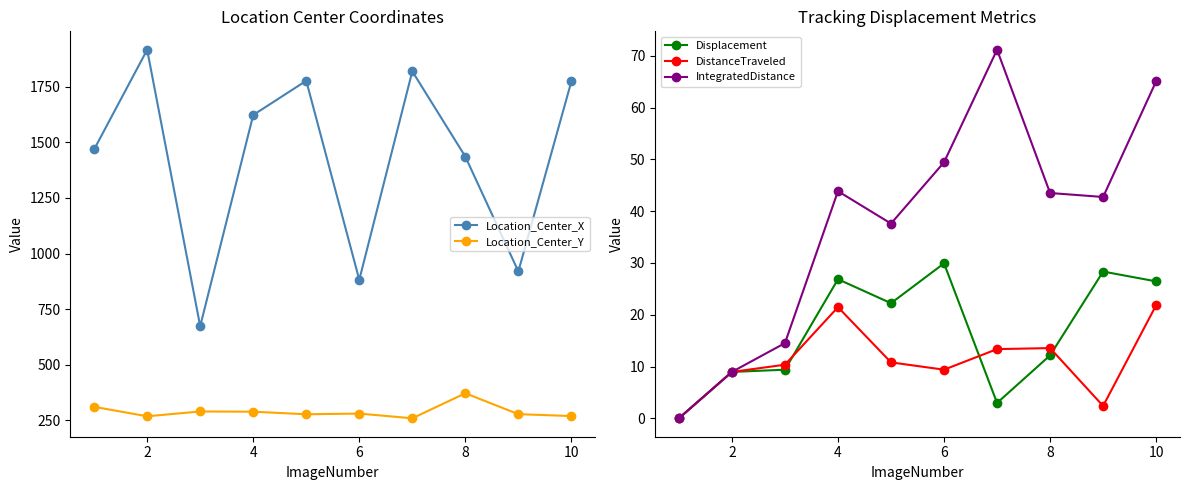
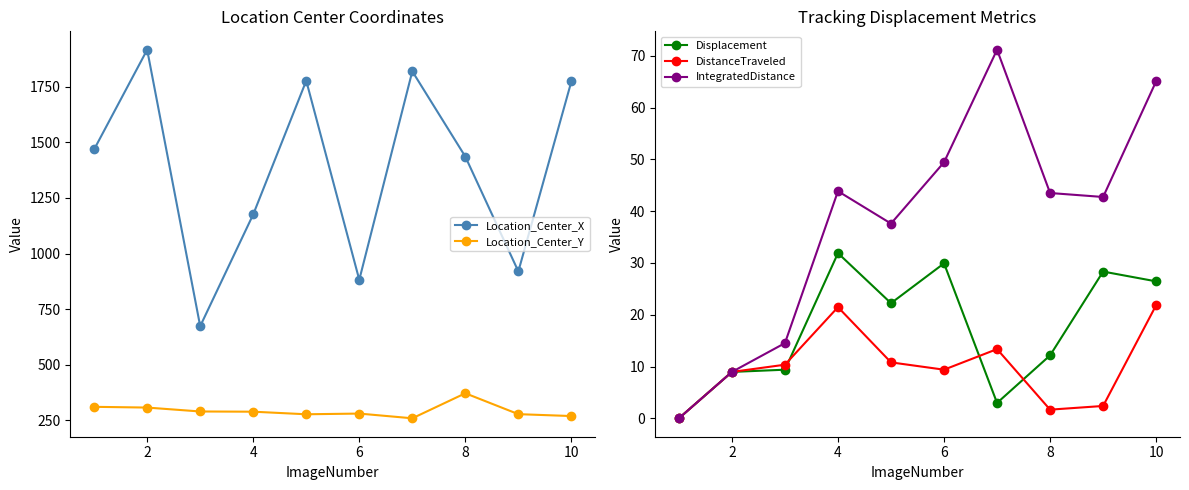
Location Center Coordinates, Location_Center_Y, 2: 270 -> 310
Location Center Coordinates, Location_Center_X, 4: 1620 -> 1180
Tracking Displacement Metrics, Displacement, 4: 27 -> 32
Tracking Displacement Metrics, DistanceTraveled, 8: 14 -> 2
